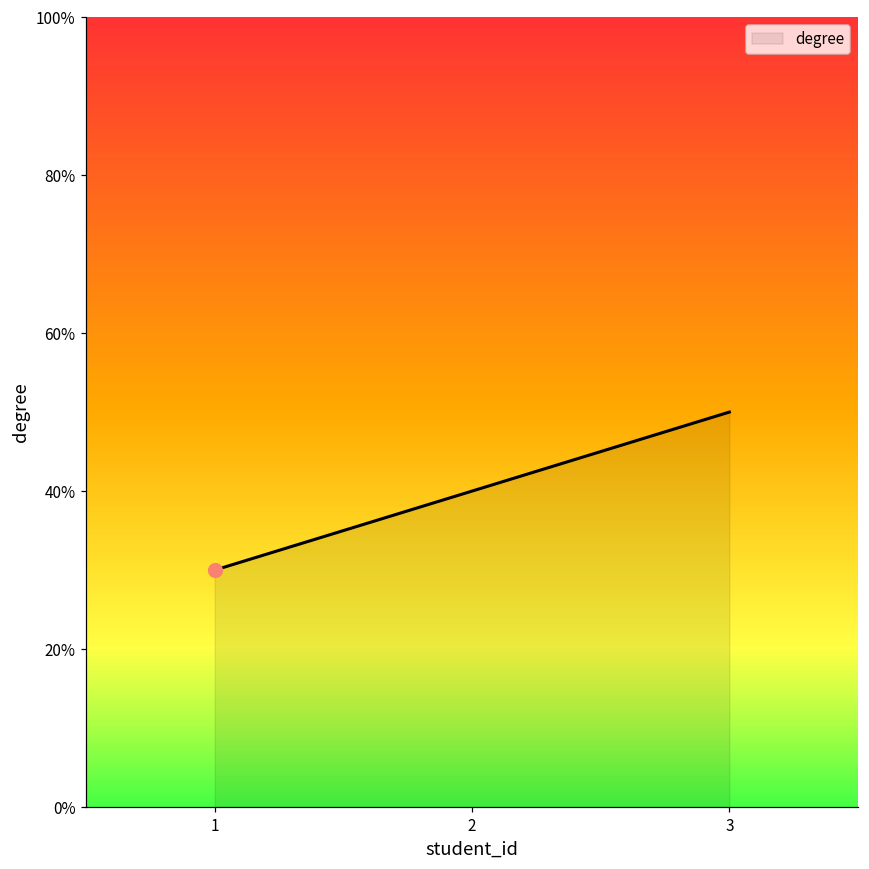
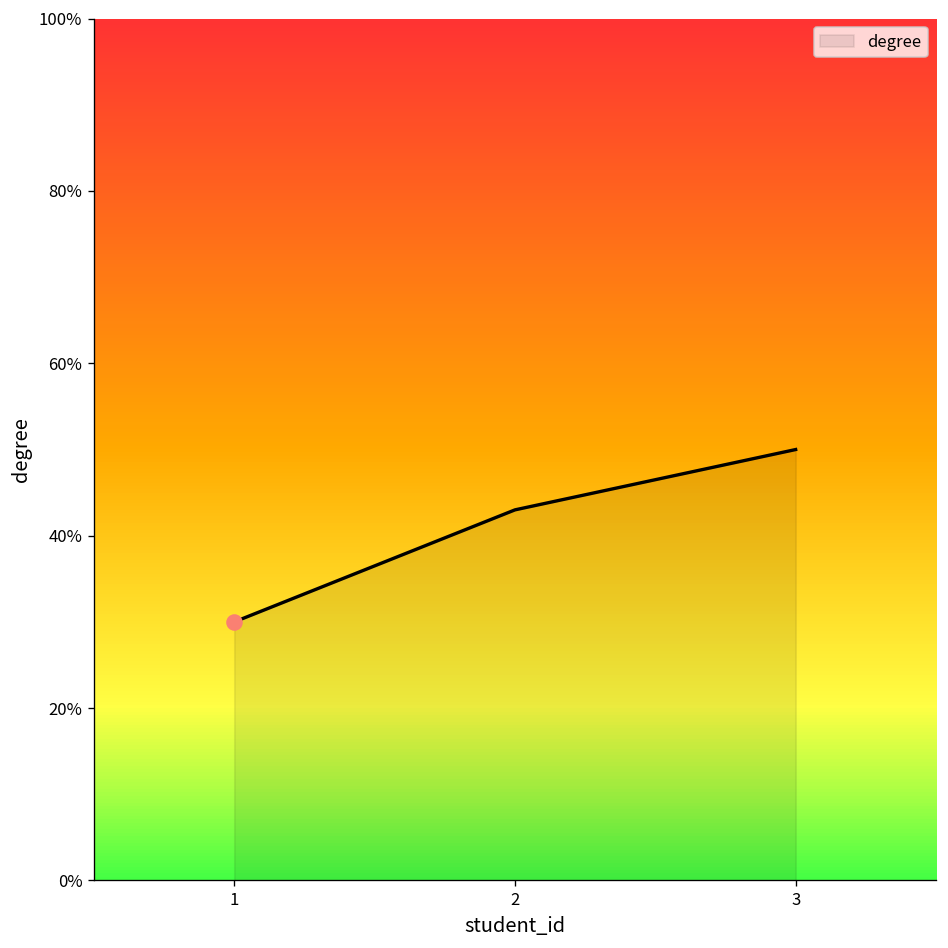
degree, 2: 40% -> 43%
